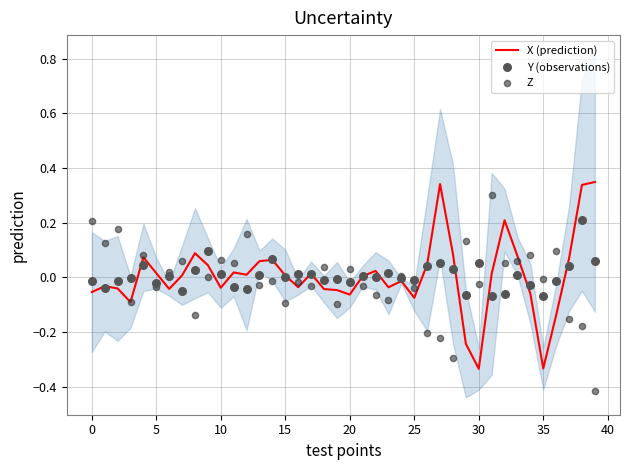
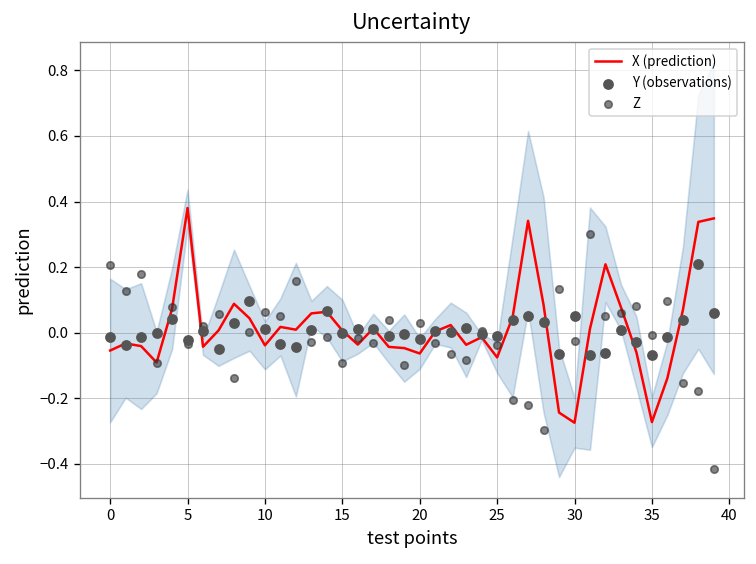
X (prediction), 5: 0.02 -> 0.38
X (prediction), 30: -0.33 -> -0.27
X (prediction), 35: -0.33 -> -0.27
